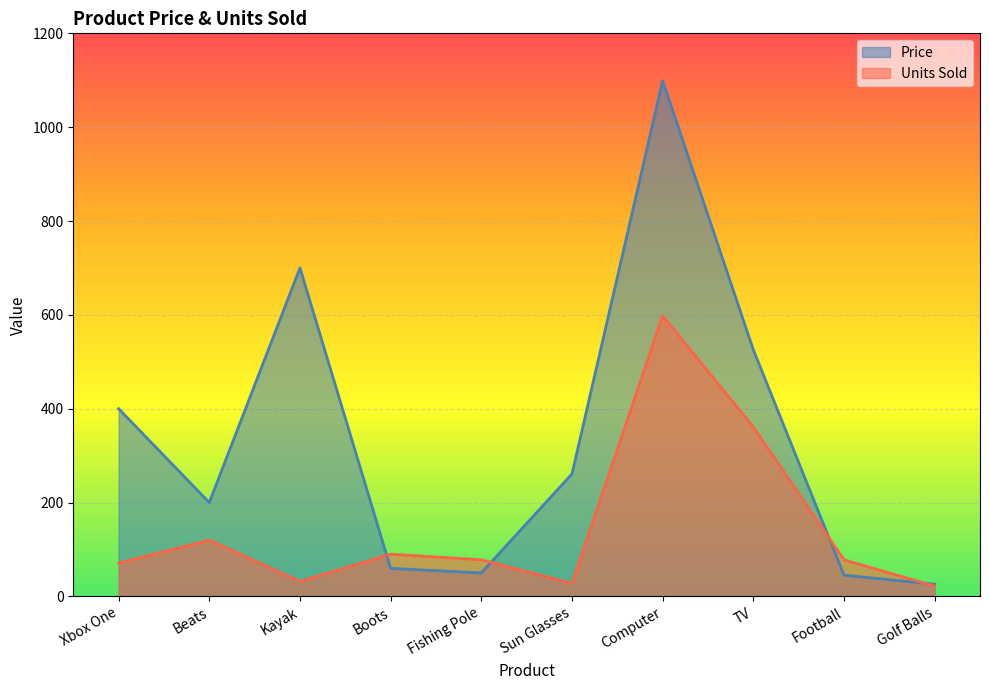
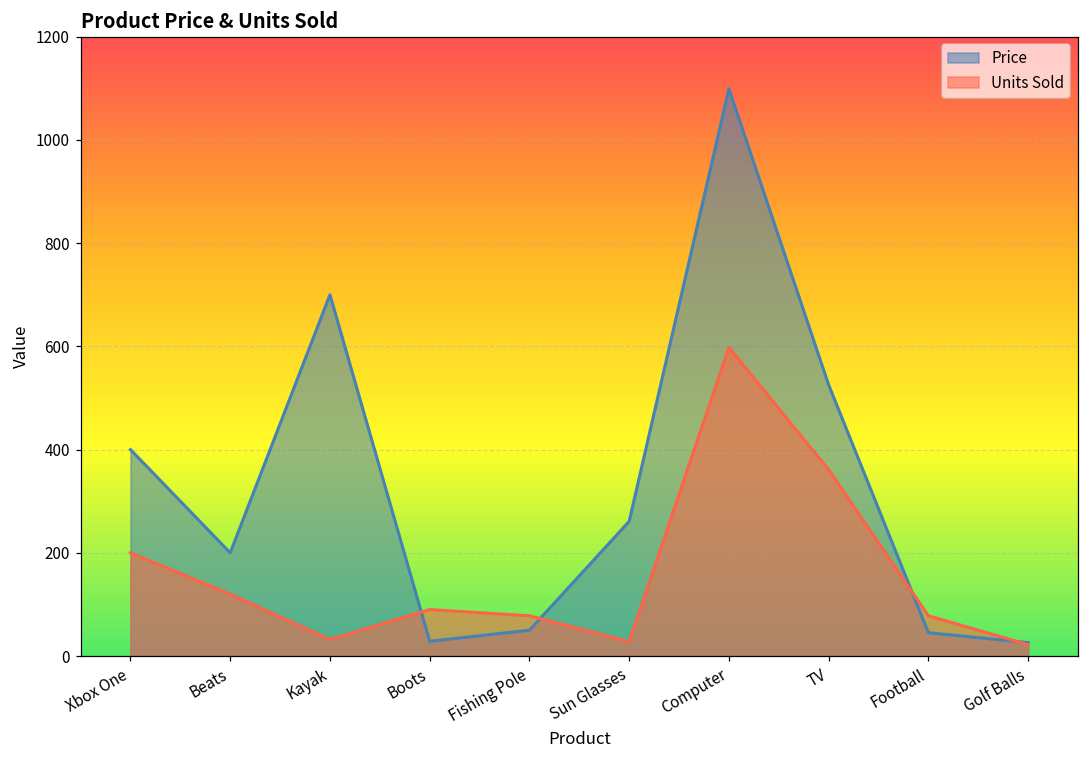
Units Sold, Xbox One: 70 -> 200
Price, Boots: 60 -> 30
